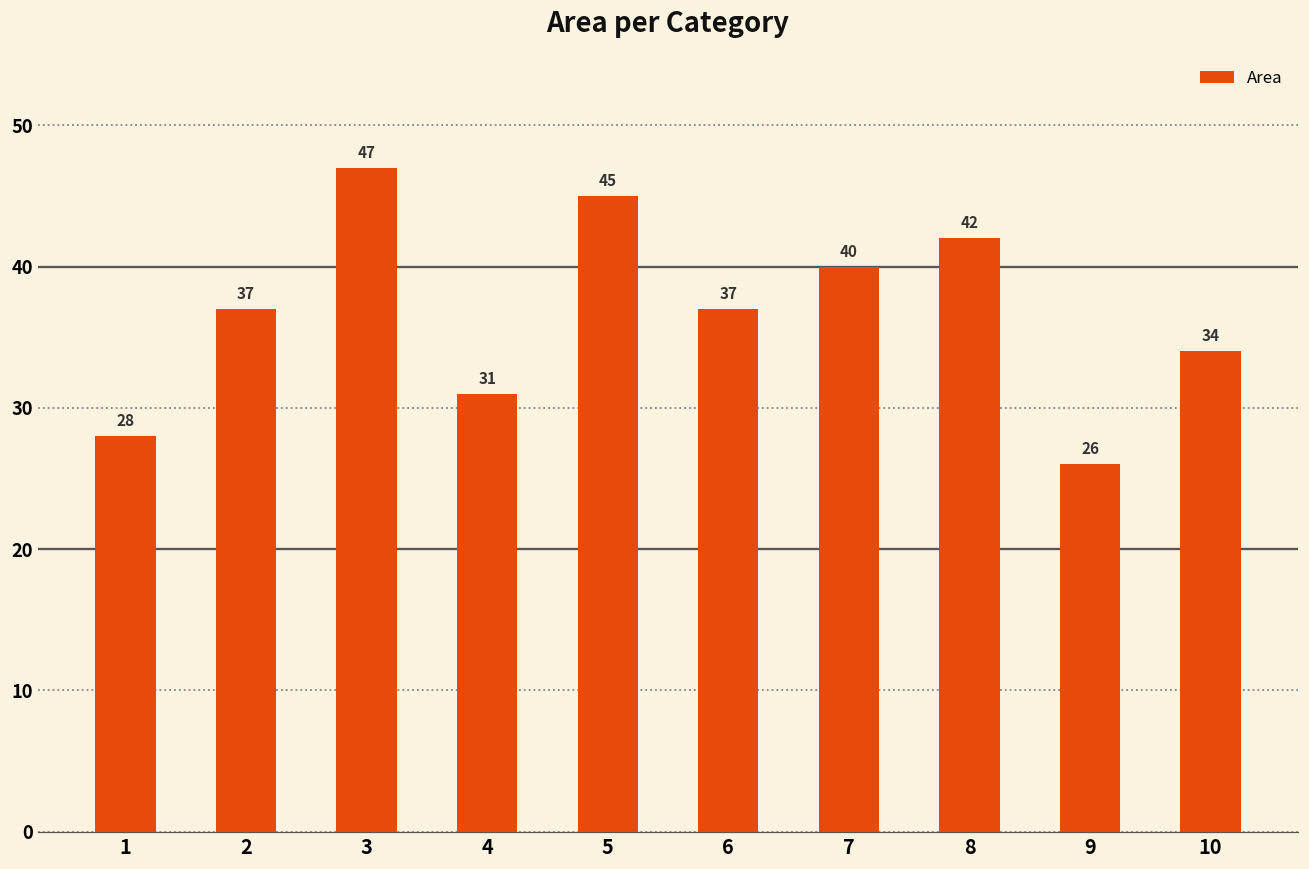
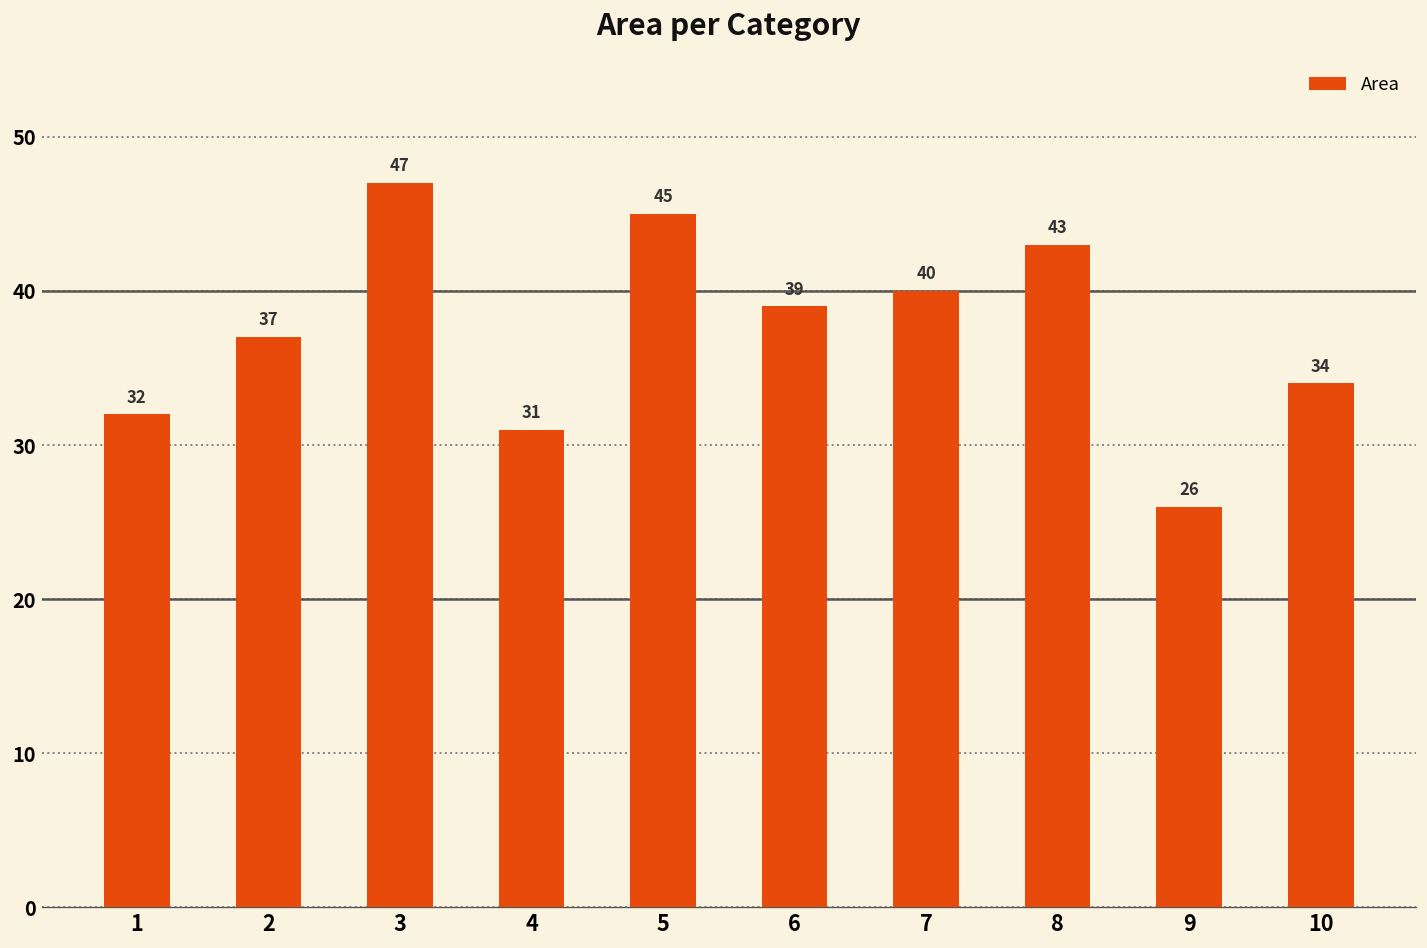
1: 28 -> 32
6: 37 -> 39
8: 42 -> 43
